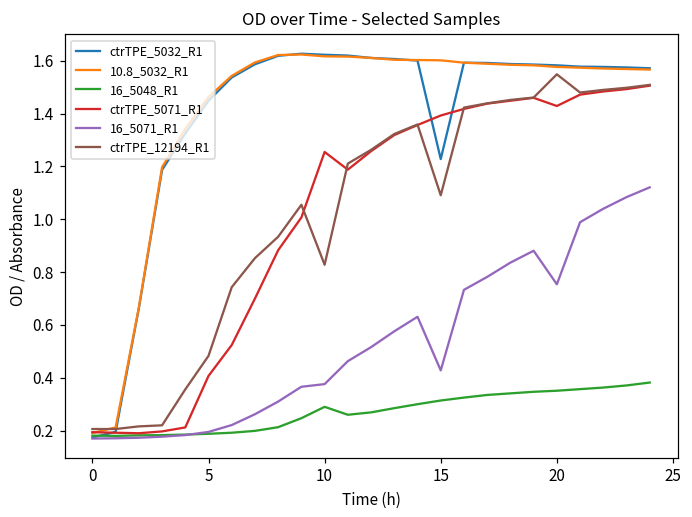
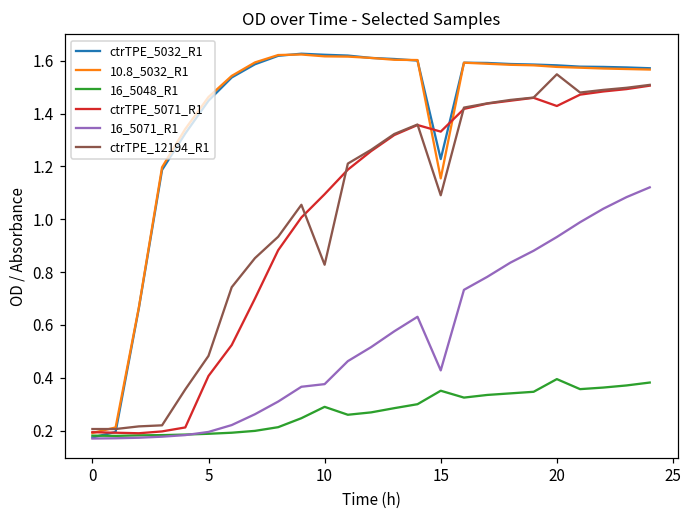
ctrTPE_5071_R1, 10: 1.26 -> 1.10
10.8_5032_R1, 15: 1.60 -> 1.16
16_5048_R1, 15: 0.31 -> 0.35
ctrTPE_5071_R1, 15: 1.39 -> 1.33
16_5048_R1, 20: 0.35 -> 0.40
16_5071_R1, 20: 0.75 -> 0.93
